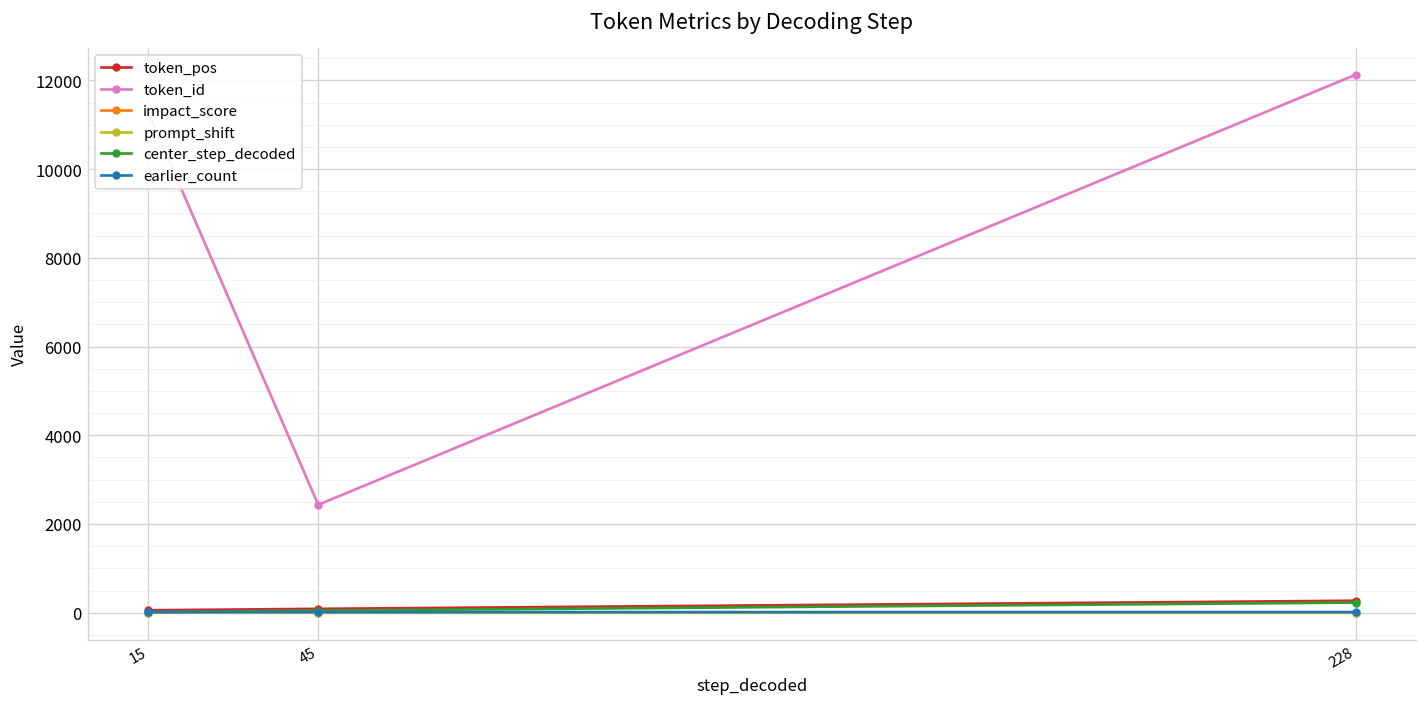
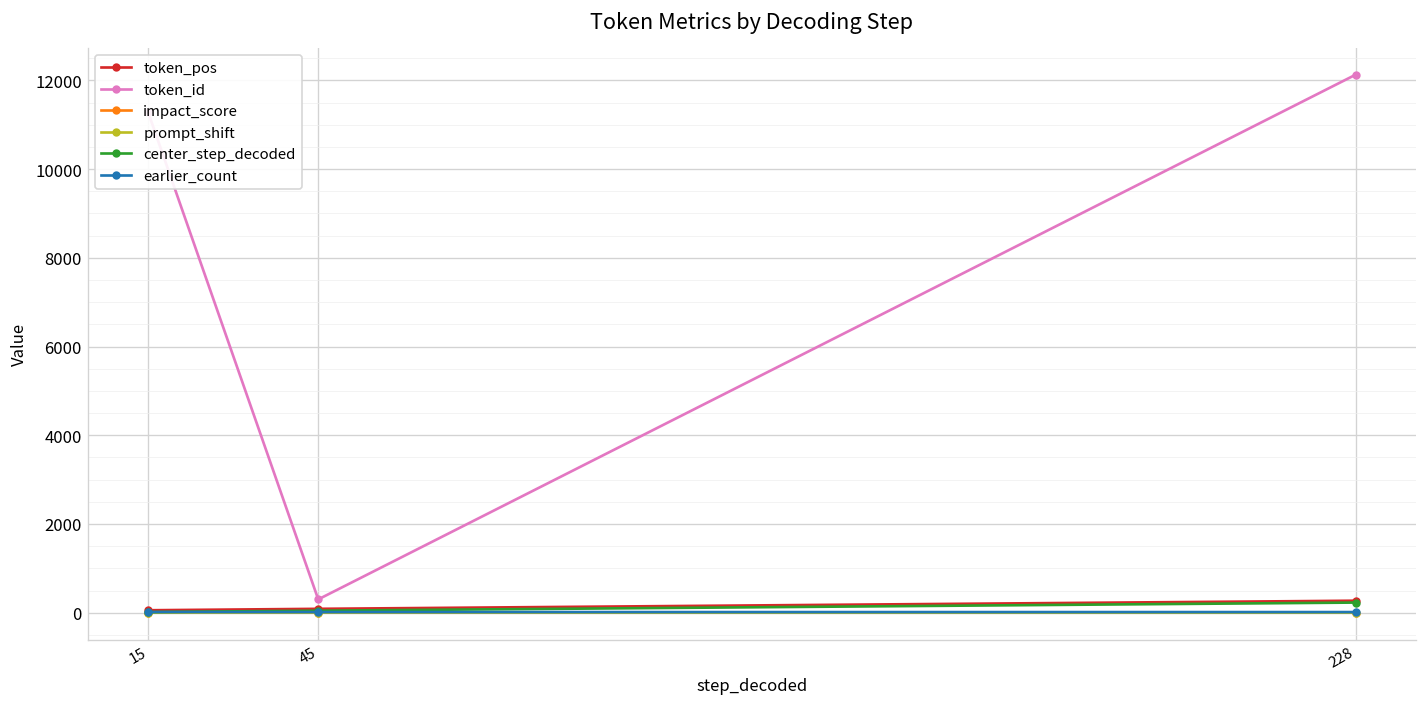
token_id, 45: 2400 -> 300
